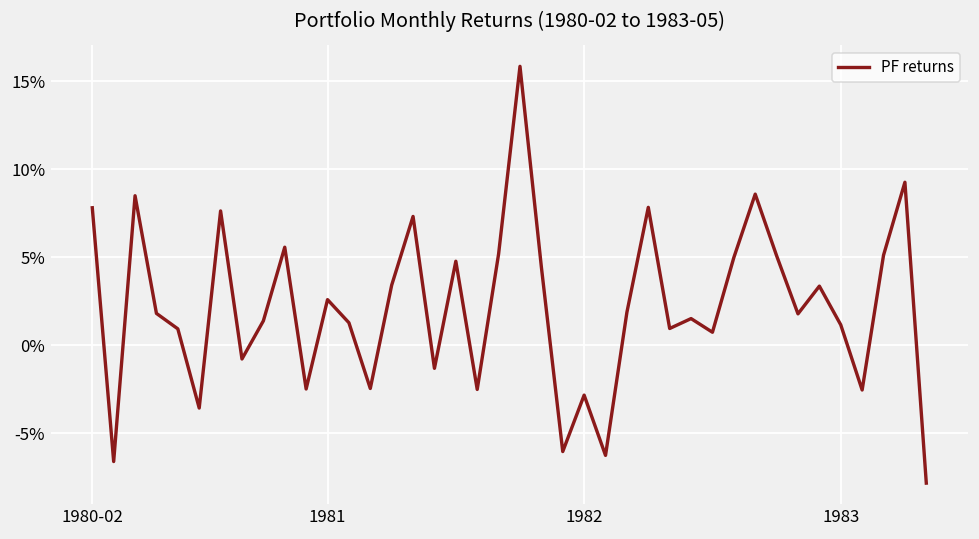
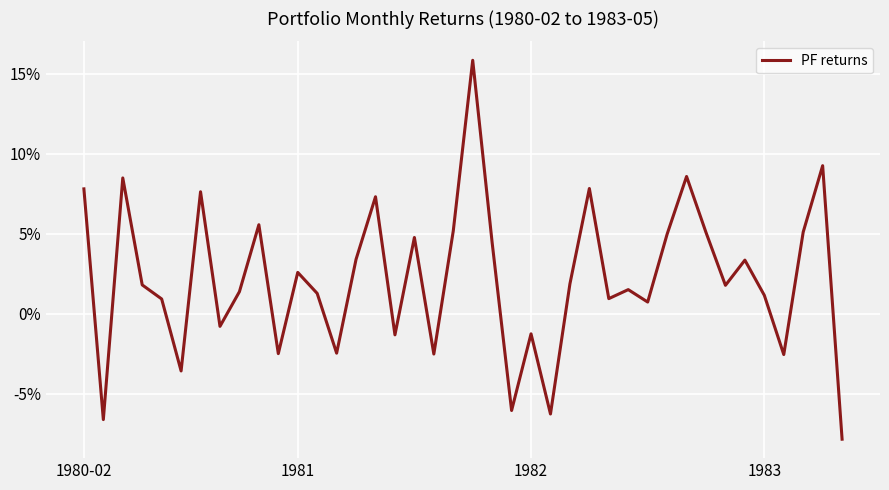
1982: -2.8% -> -1.3%
